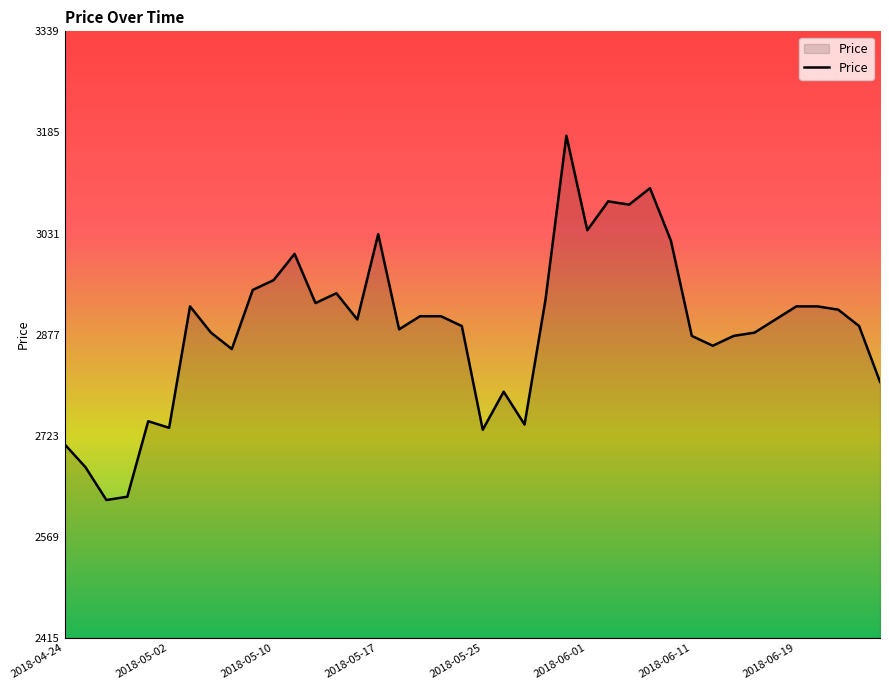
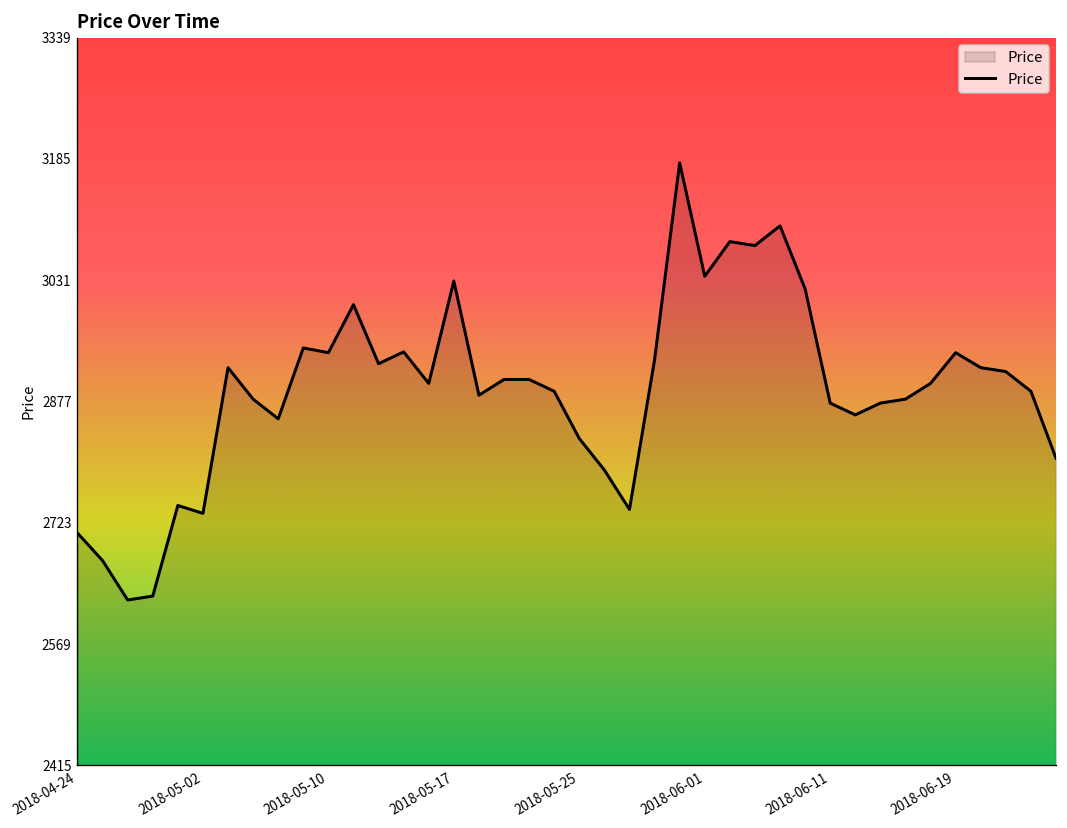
2018-05-10: 2960 -> 2940
2018-05-25: 2730 -> 2830
2018-06-19: 2920 -> 2940
